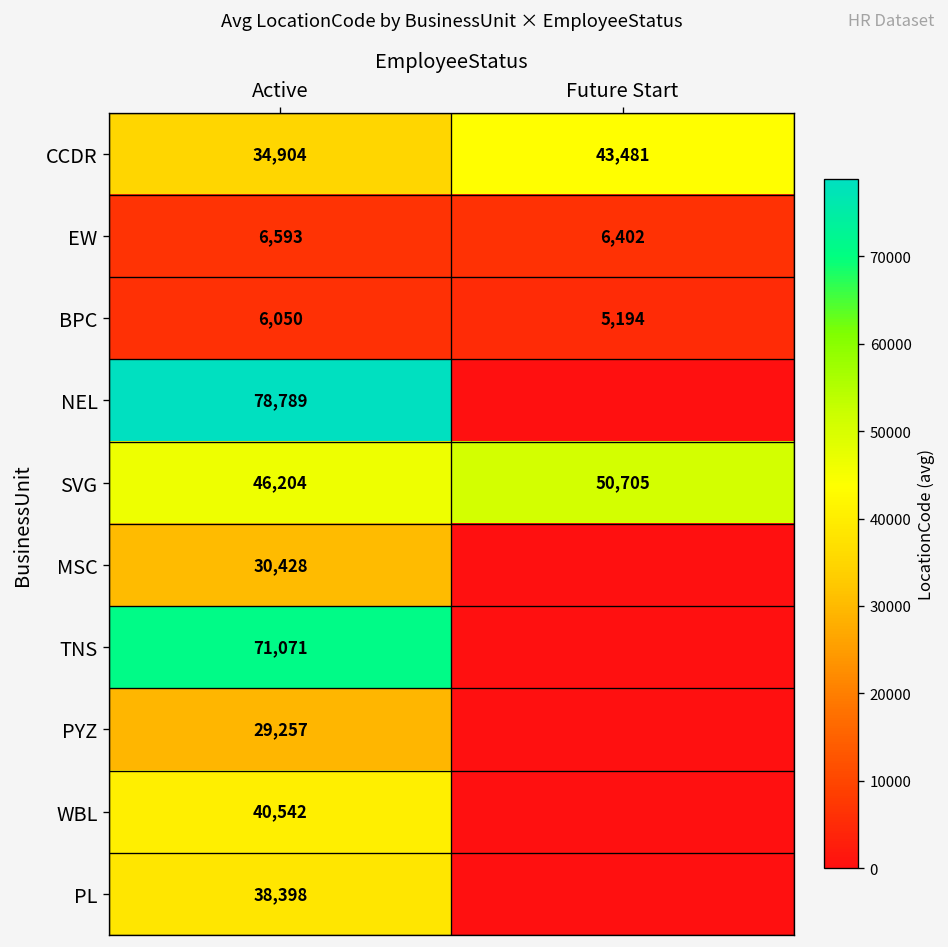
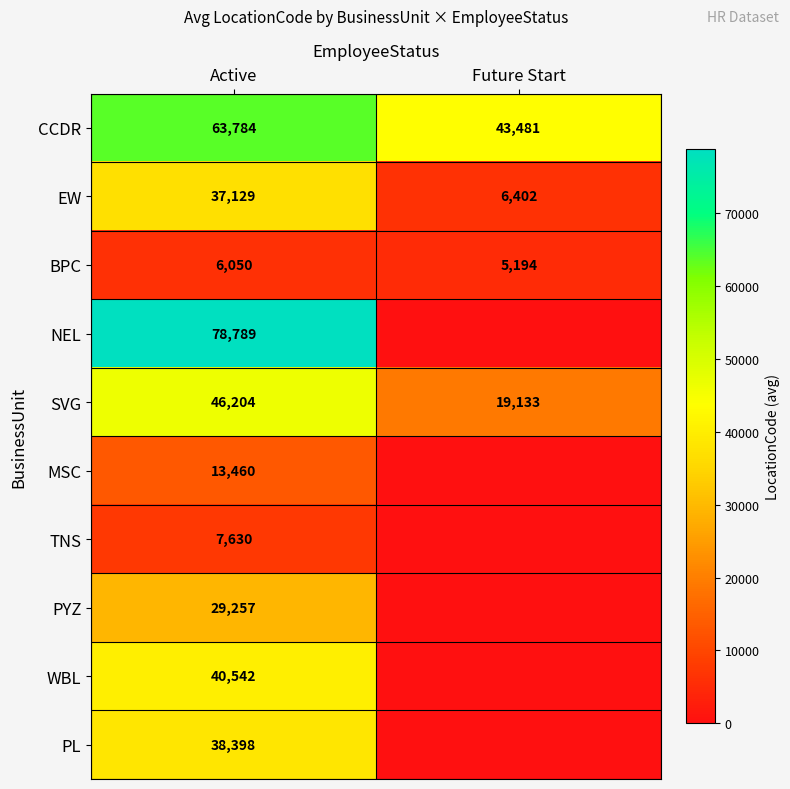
CCDR, Active: 34,904 -> 63,784
EW, Active: 6,593 -> 37,129
SVG, Future Start: 50,705 -> 19,133
MSC, Active: 30,428 -> 13,460
TNS, Active: 71,071 -> 7,630
